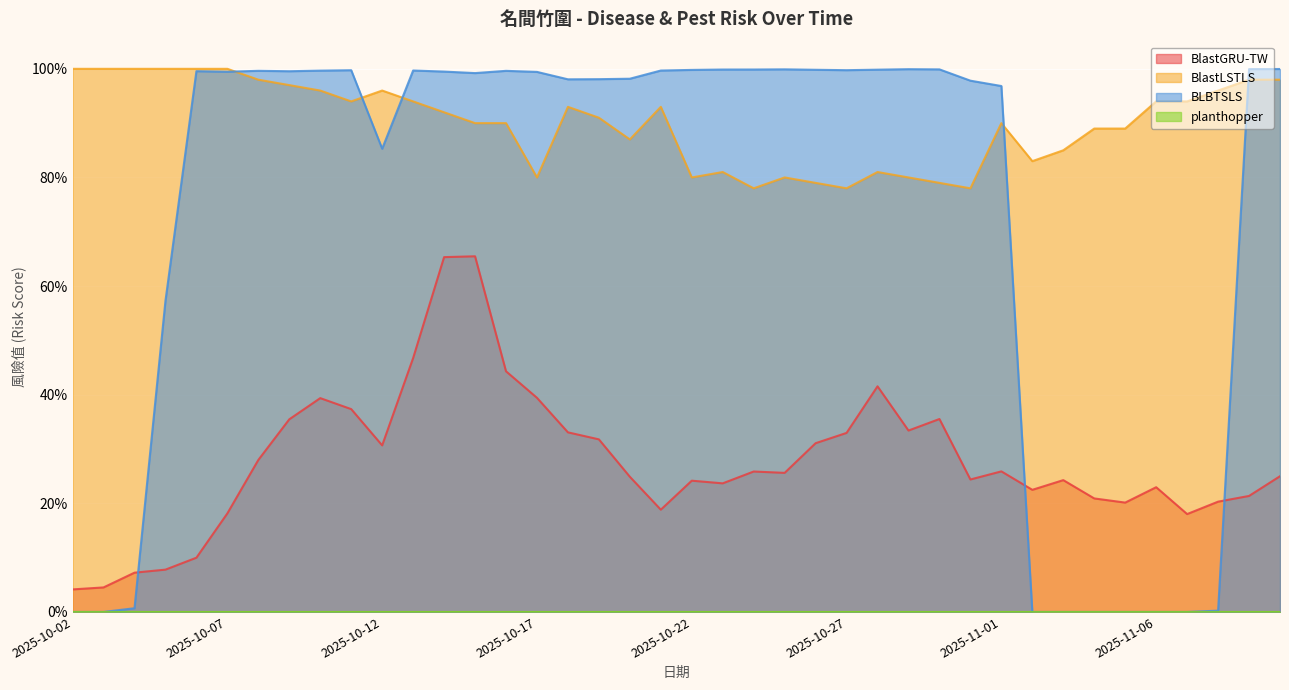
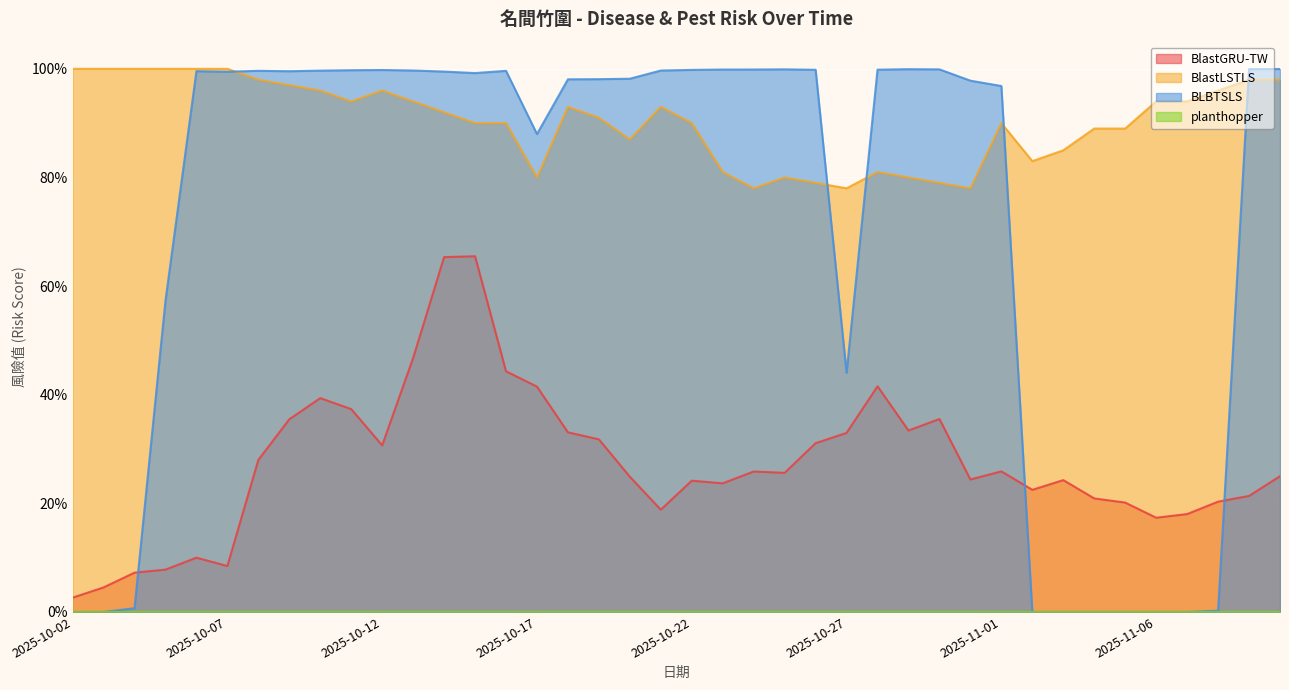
BlastGRU-TW, 2025-10-02: 4% -> 3%
BlastGRU-TW, 2025-10-07: 18% -> 8%
BLBTSLS, 2025-10-12: 85% -> 100%
BlastGRU-TW, 2025-10-17: 39% -> 41%
BLBTSLS, 2025-10-17: 99% -> 88%
BlastLSTLS, 2025-10-22: 80% -> 90%
BLBTSLS, 2025-10-27: 100% -> 44%
BlastGRU-TW, 2025-11-06: 23% -> 17%
